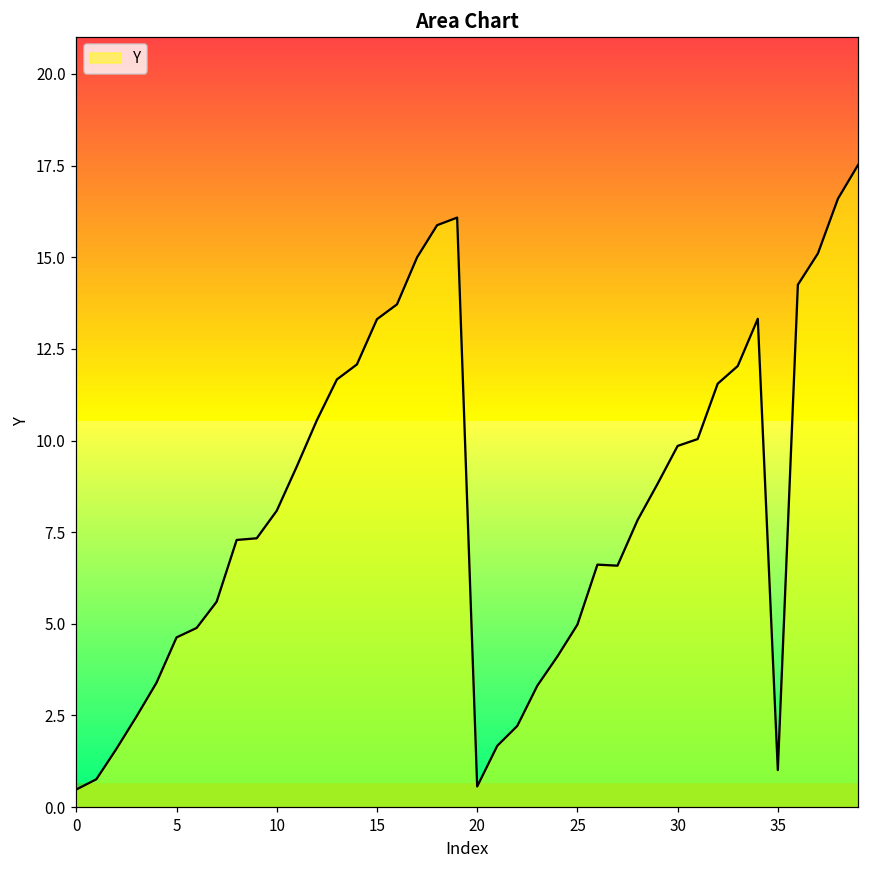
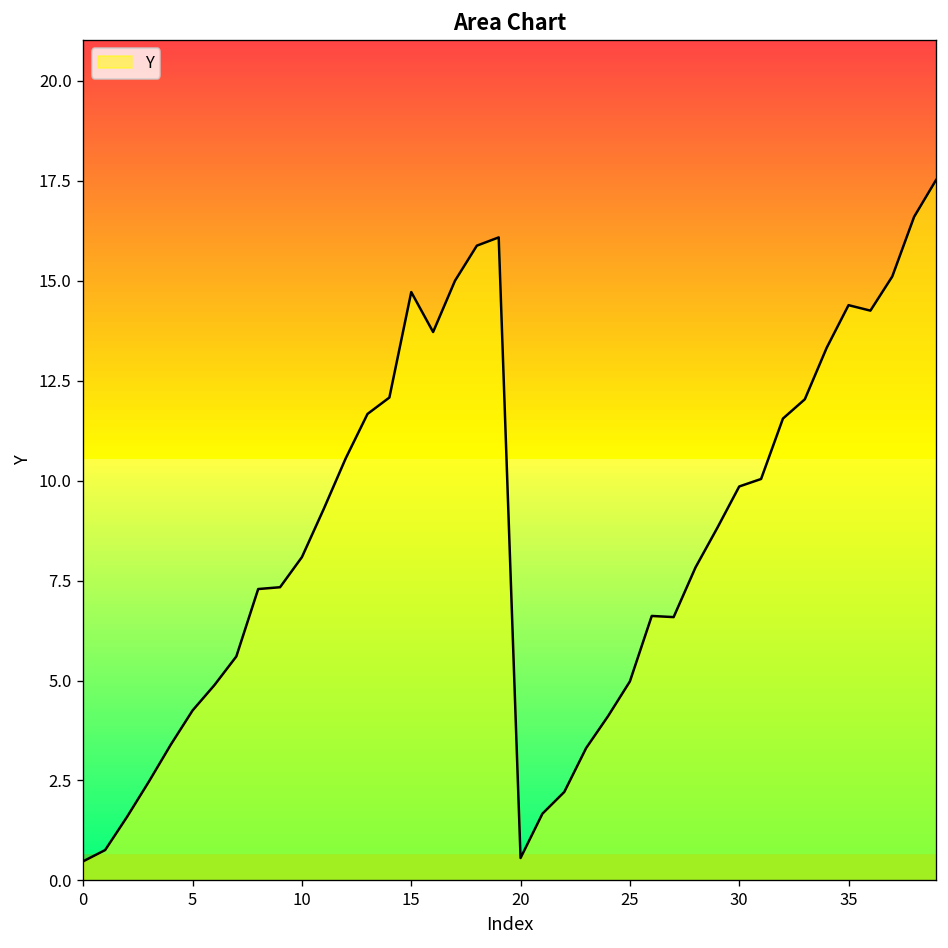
5: 4.6 -> 4.3
15: 13.3 -> 14.7
35: 1.0 -> 14.4
